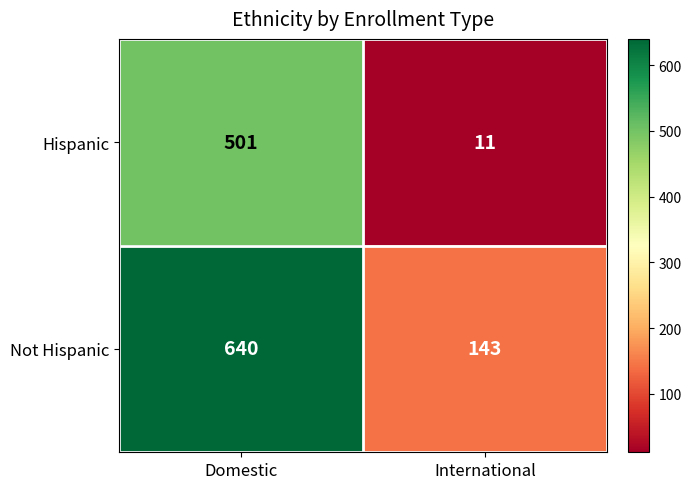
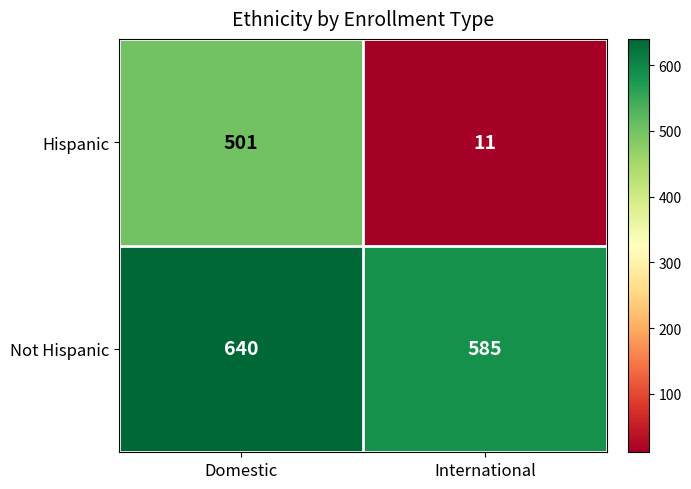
Not Hispanic, International: 143 -> 585
